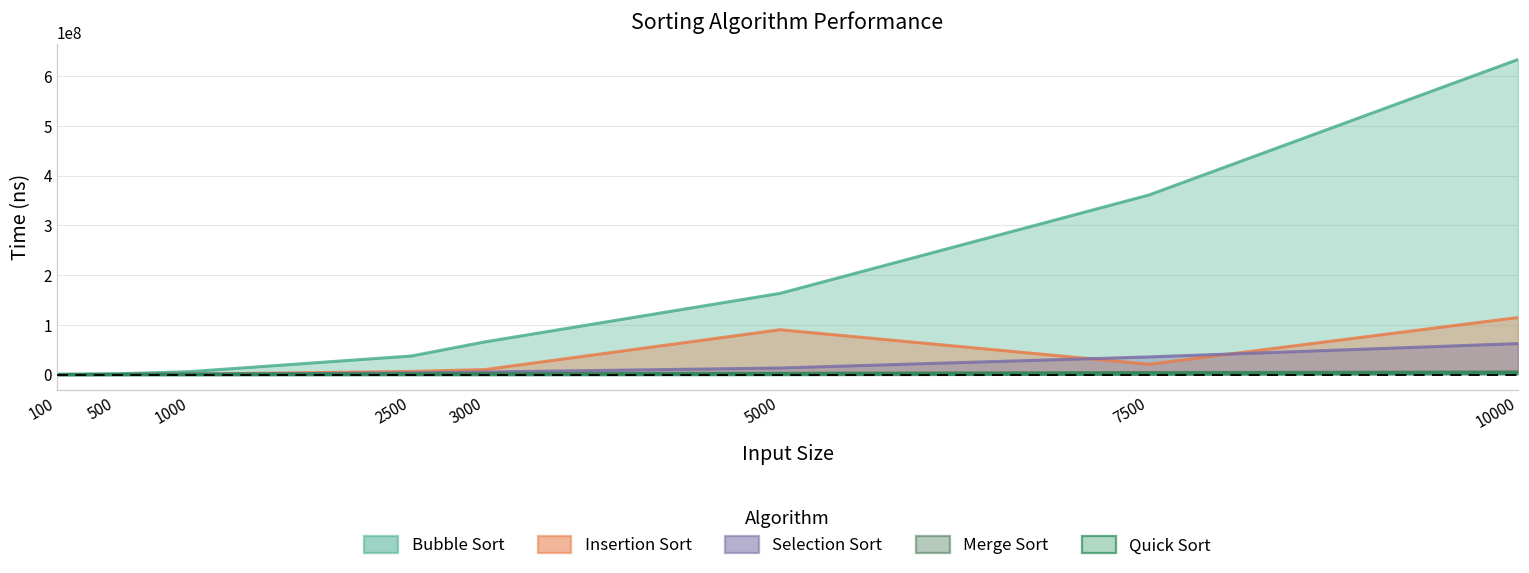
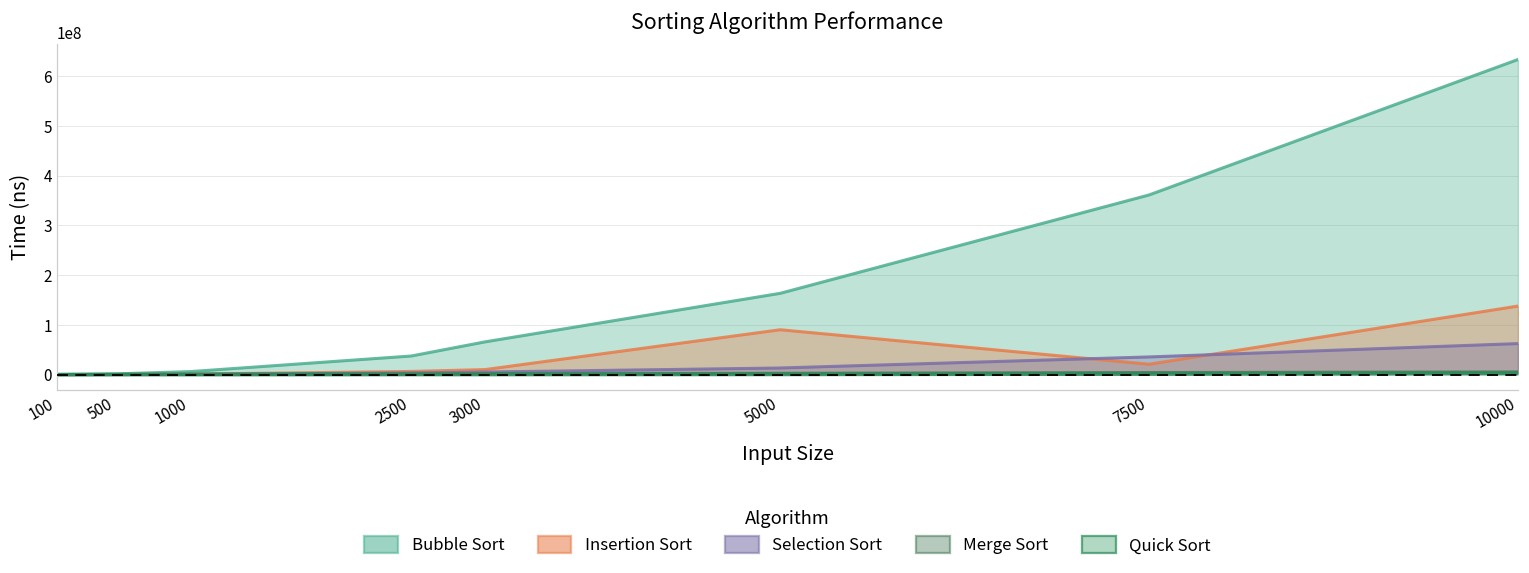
Insertion Sort, 10000: 110000000 -> 140000000
